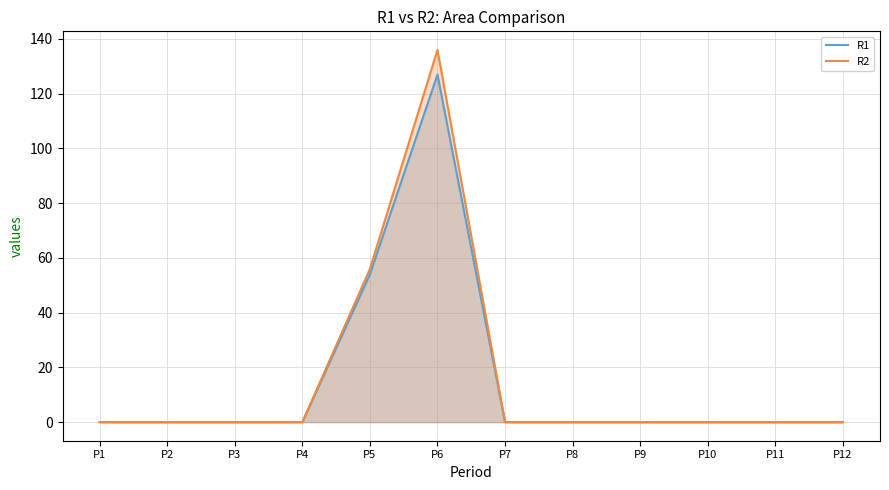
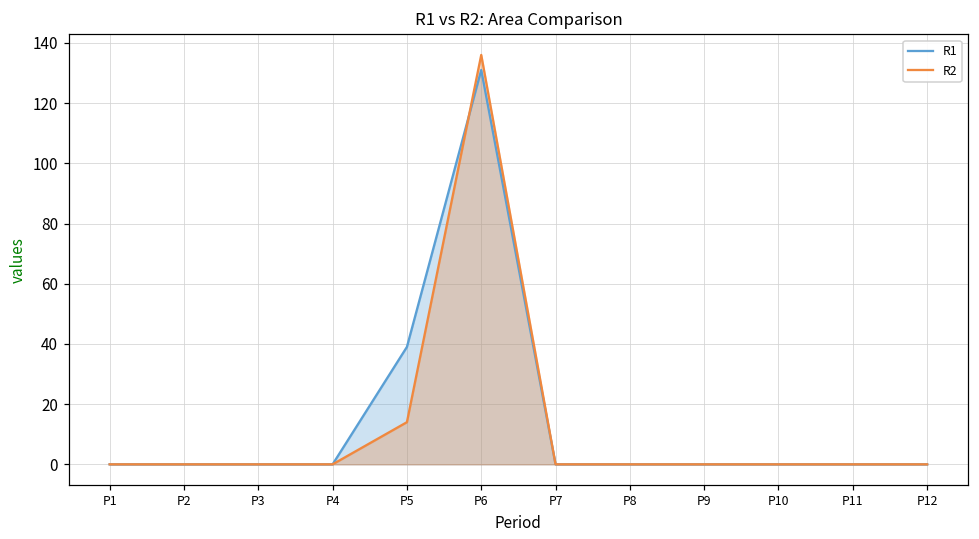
R1, P5: 54 -> 39
R2, P5: 56 -> 14
R1, P6: 127 -> 131
